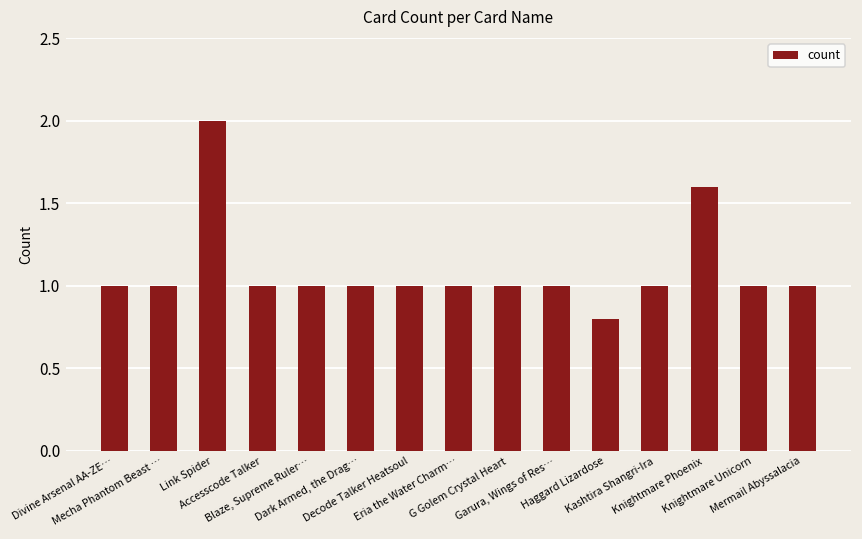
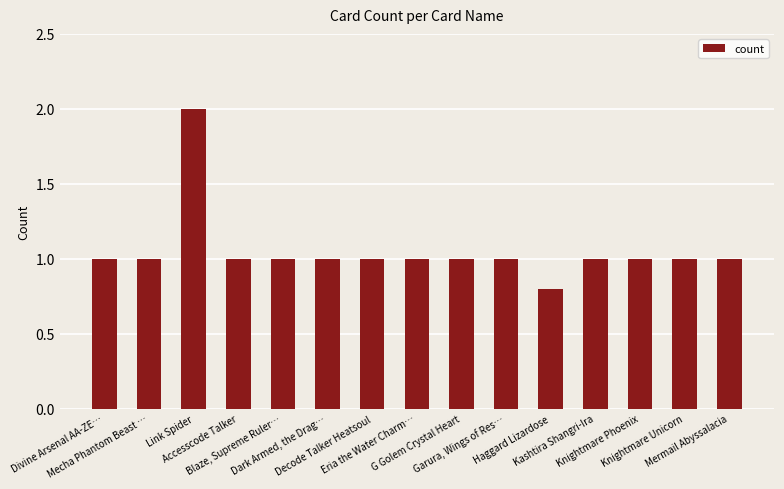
Knightmare Phoenix: 1.6 -> 1.0
